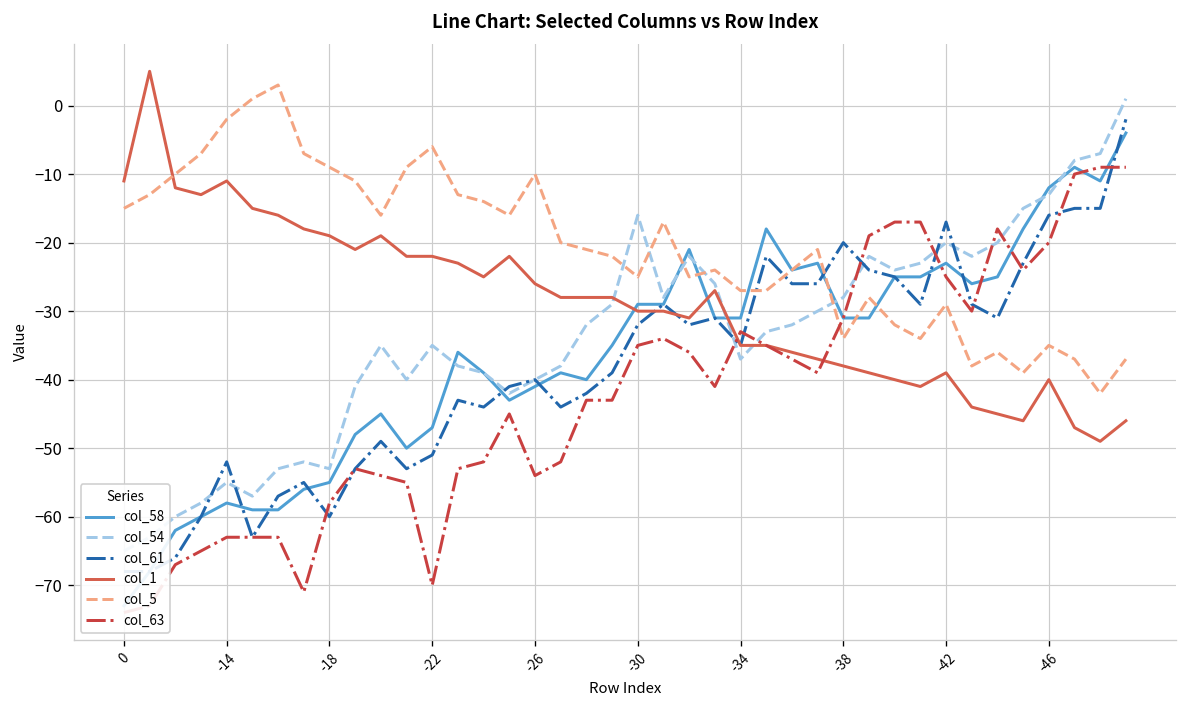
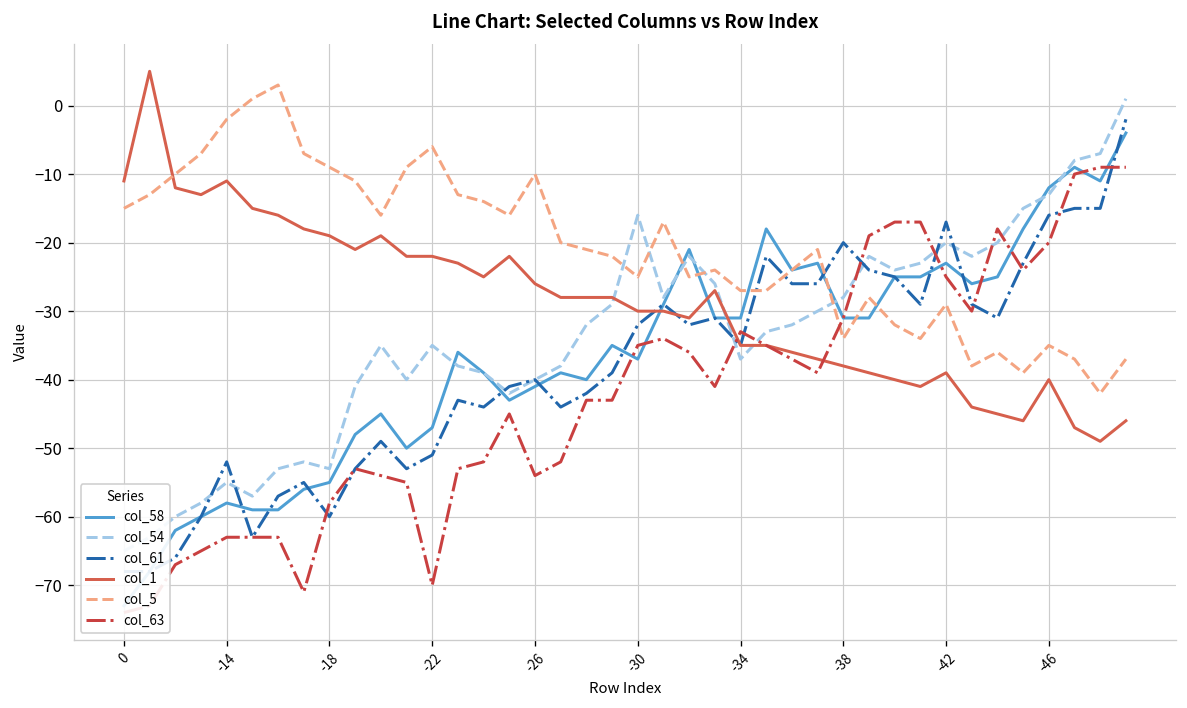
col_58, -30: -29 -> -37
